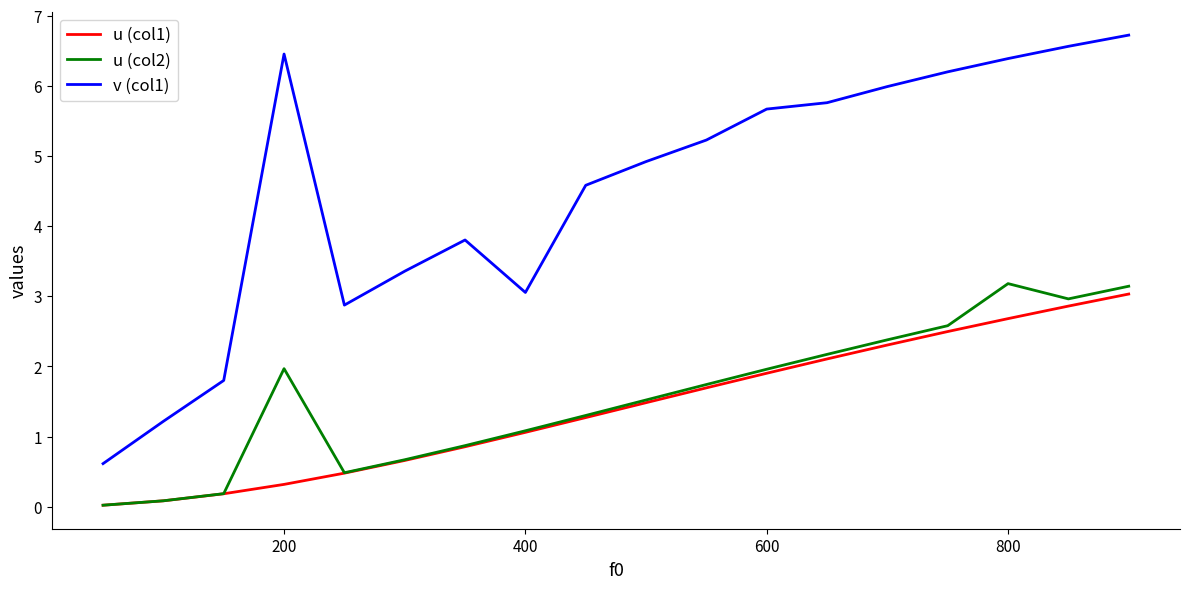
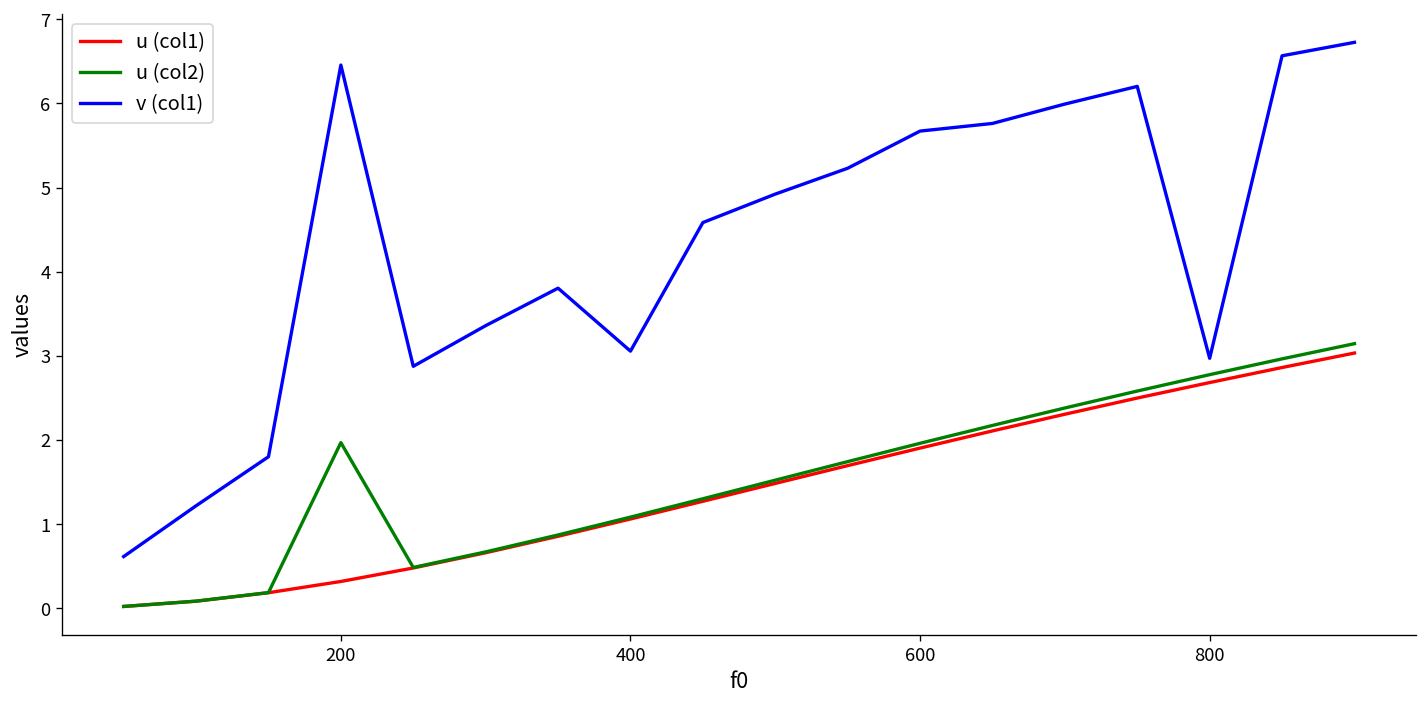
u (col2), 800: 3.2 -> 2.8
v (col1), 800: 6.4 -> 3.0
